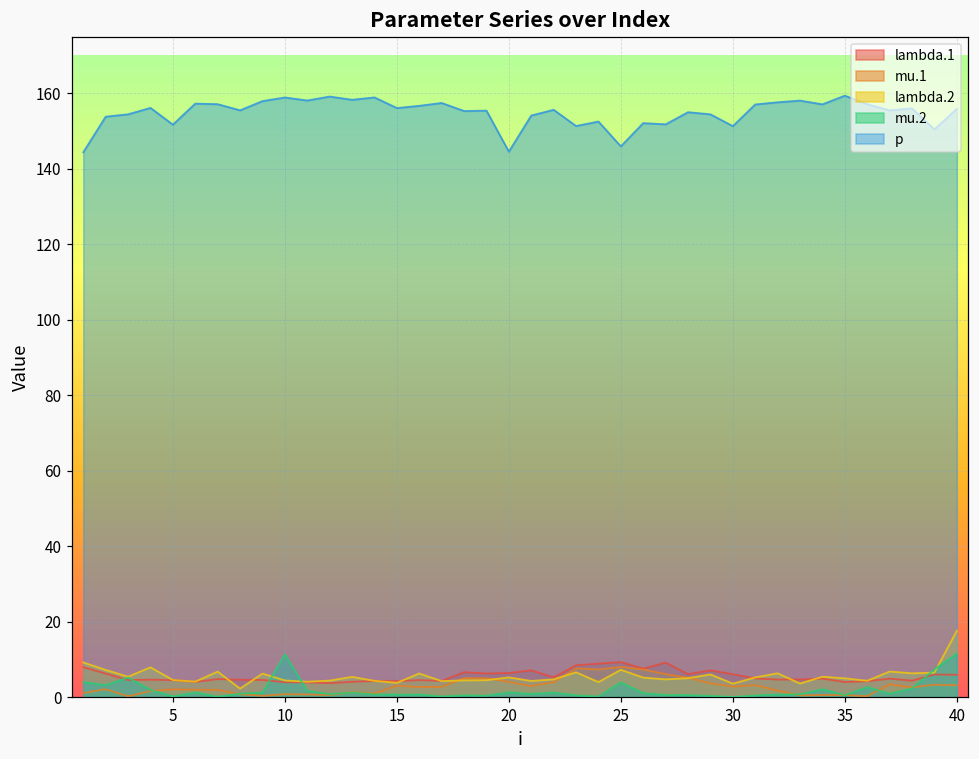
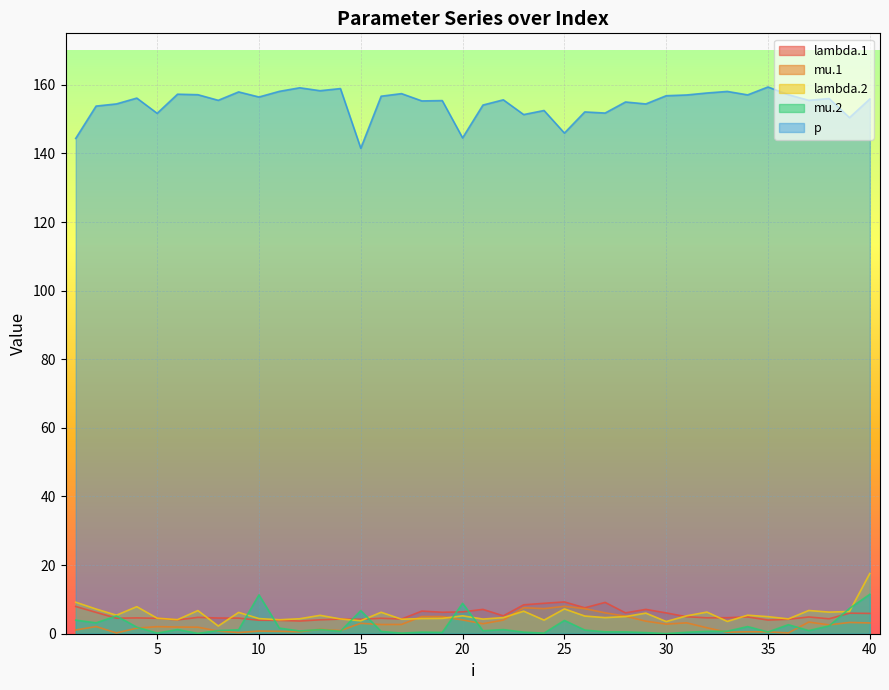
p, 10: 159 -> 156
mu.2, 15: 1 -> 7
p, 15: 156 -> 141
mu.2, 20: 1 -> 9
p, 30: 151 -> 157
